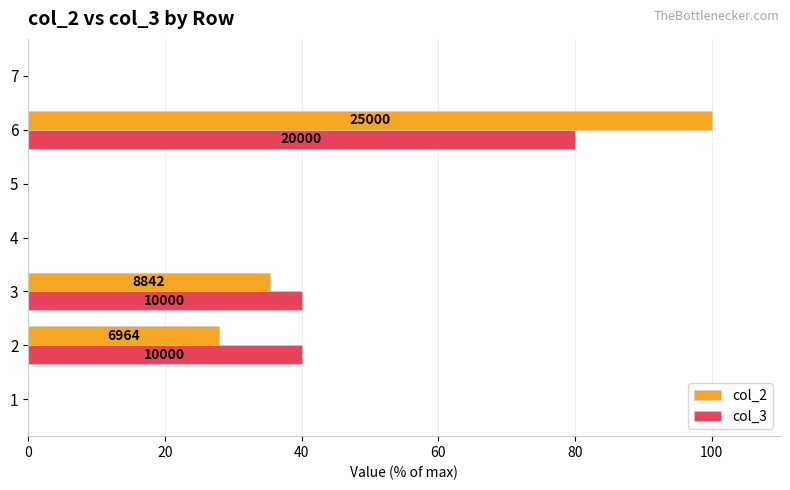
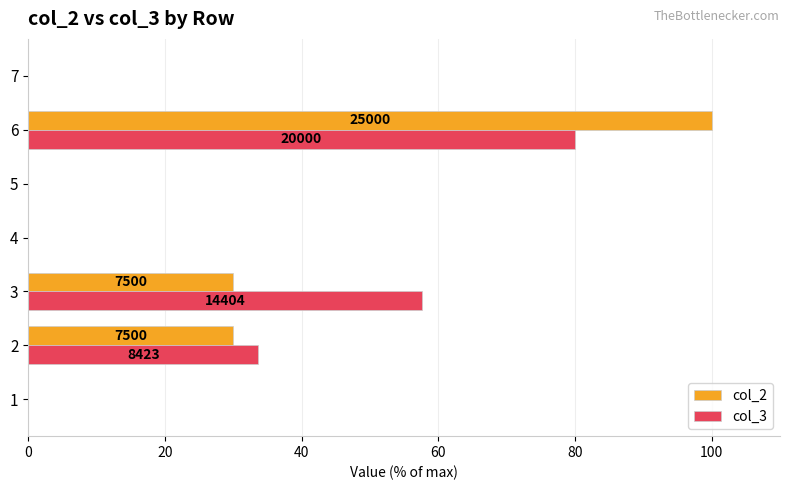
col_2, 3: 8842 -> 7500
col_3, 3: 10000 -> 14404
col_2, 2: 6964 -> 7500
col_3, 2: 10000 -> 8423
